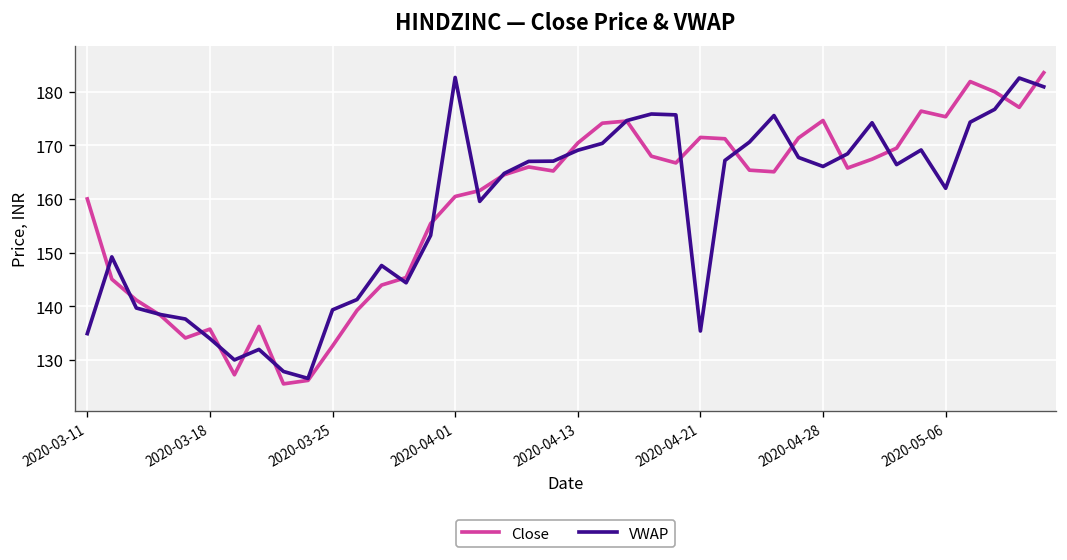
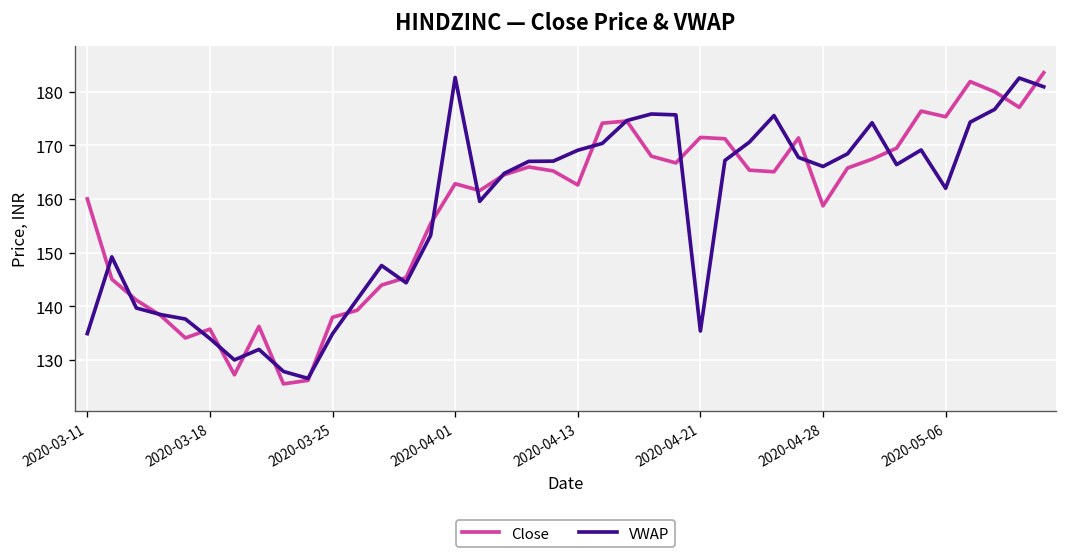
Close, 2020-03-25: 133 -> 138
VWAP, 2020-03-25: 139 -> 135
Close, 2020-04-01: 160 -> 163
Close, 2020-04-13: 170 -> 163
Close, 2020-04-28: 175 -> 159
